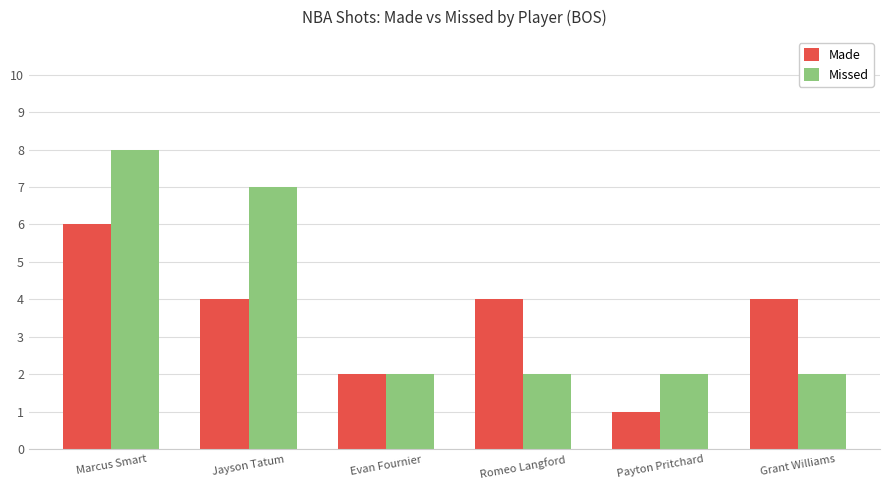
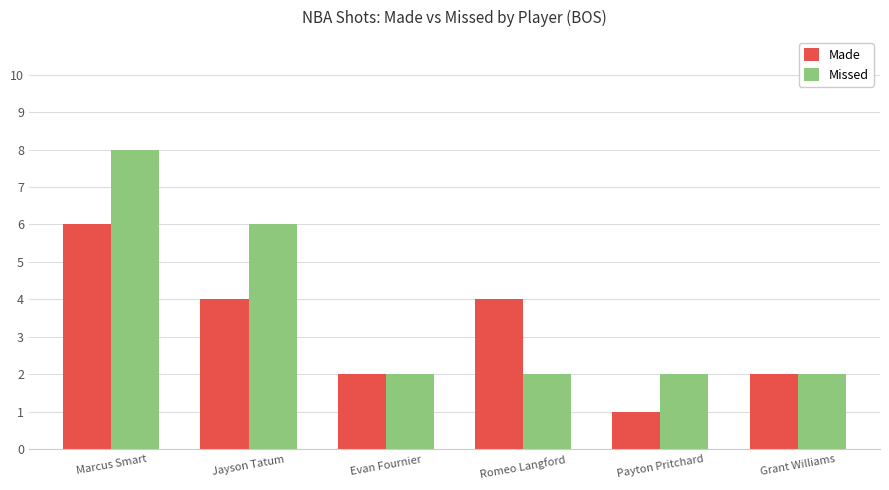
Missed, Jayson Tatum: 7 -> 6
Made, Grant Williams: 4 -> 2
